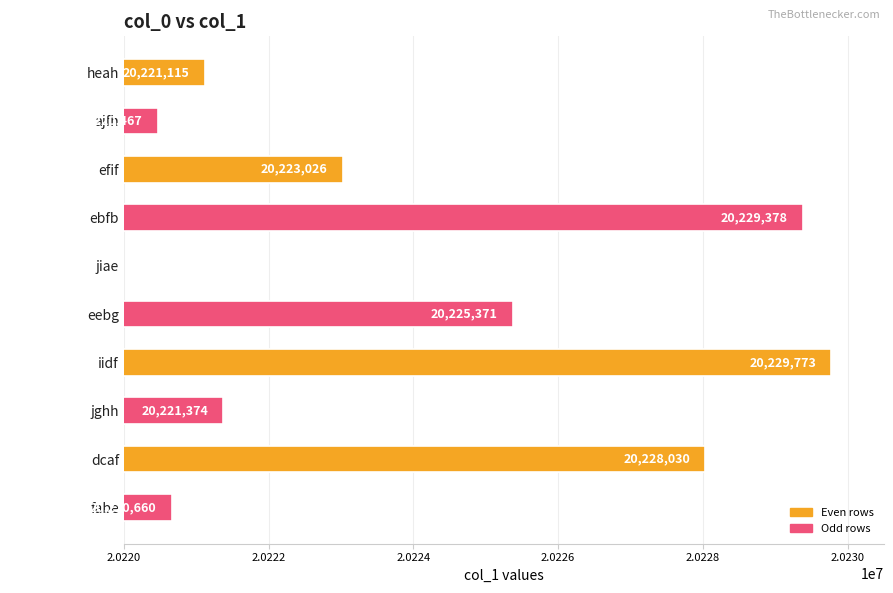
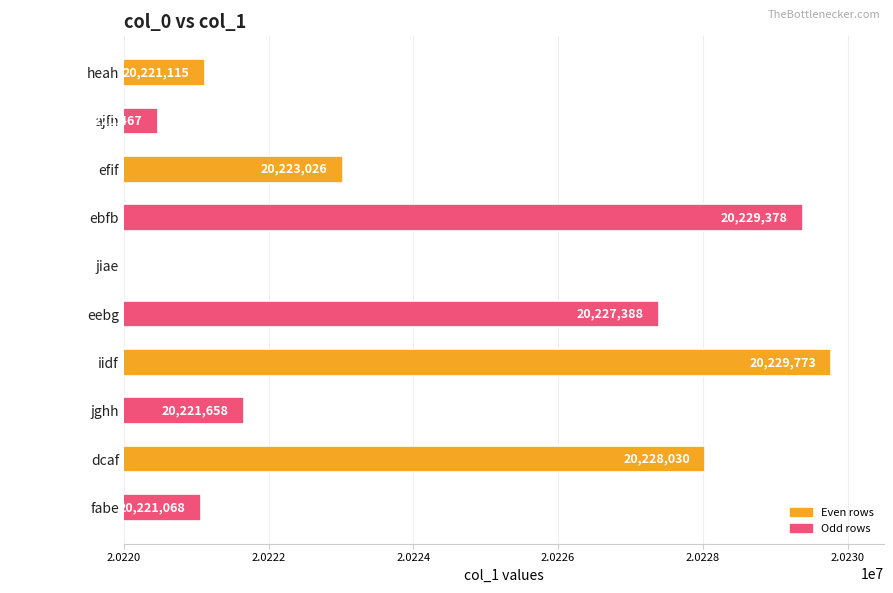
eebg: 20,225,371 -> 20,227,388
jghh: 20,221,374 -> 20,221,658
fabe: 20,220,660 -> 20,221,068
